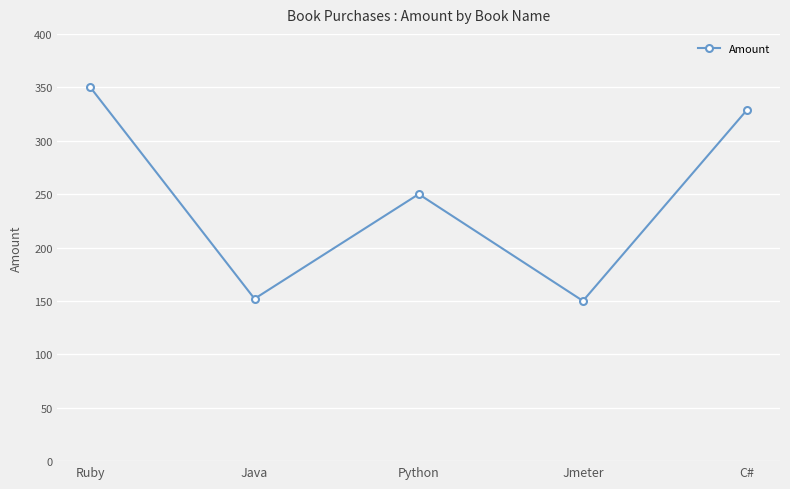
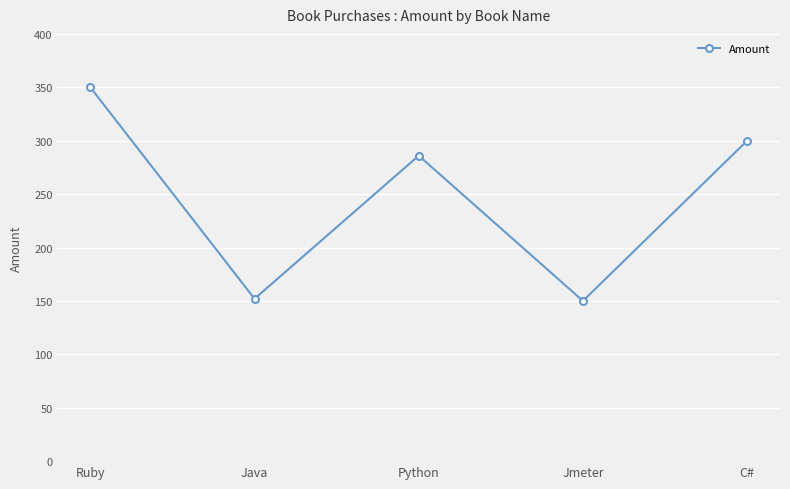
Python: 250 -> 286
C#: 329 -> 300
